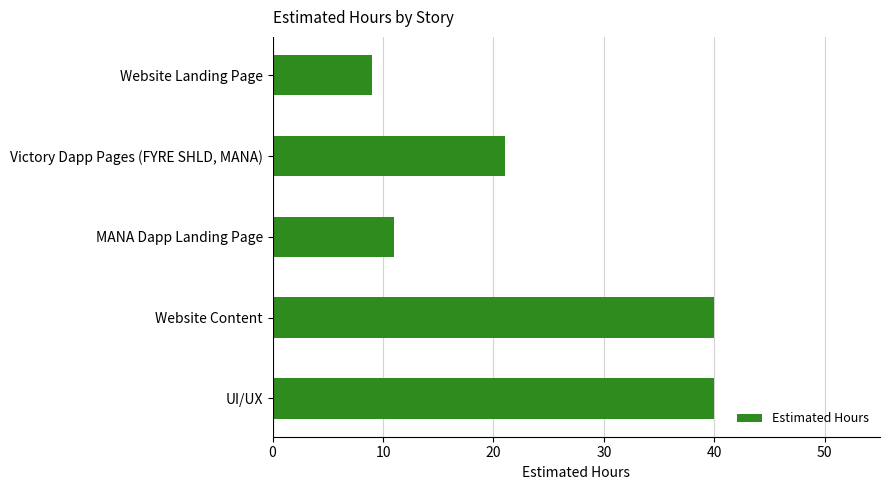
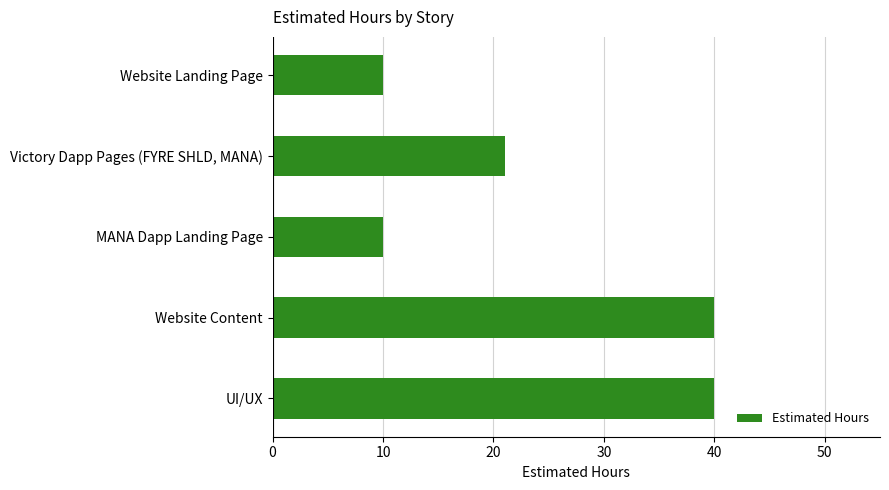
Website Landing Page: 9 -> 10
MANA Dapp Landing Page: 11 -> 10
